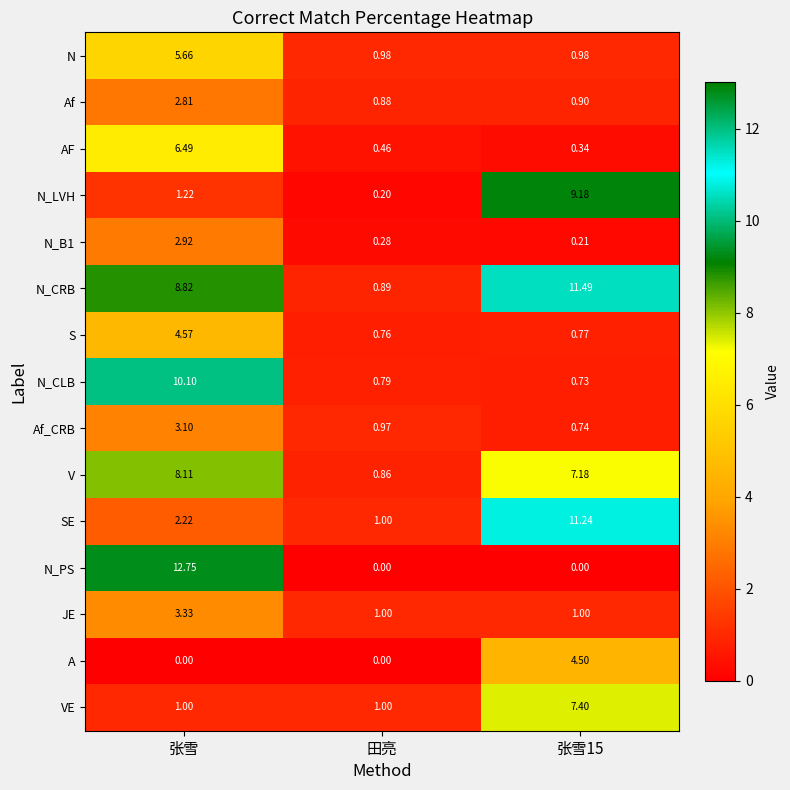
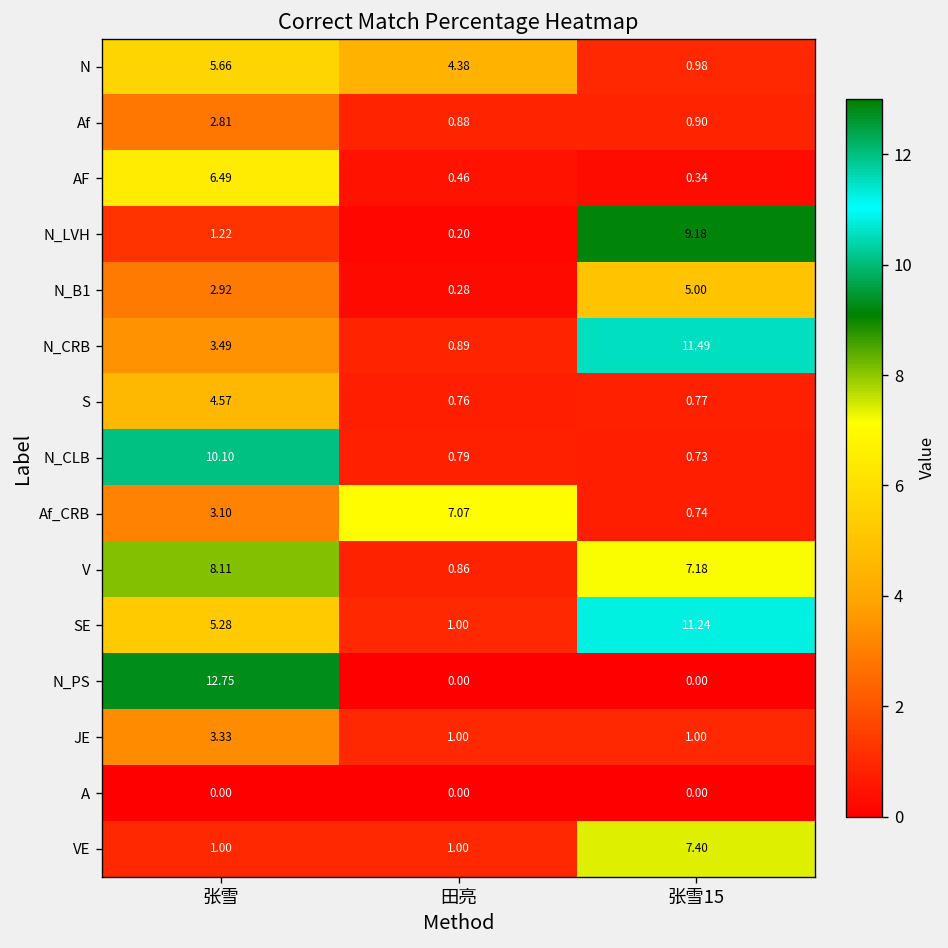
N, 田亮: 0.98 -> 4.38
N_B1, 张雪15: 0.21 -> 5.00
N_CRB, 张雪: 8.82 -> 3.49
Af_CRB, 田亮: 0.97 -> 7.07
SE, 张雪: 2.22 -> 5.28
A, 张雪15: 4.50 -> 0.00
